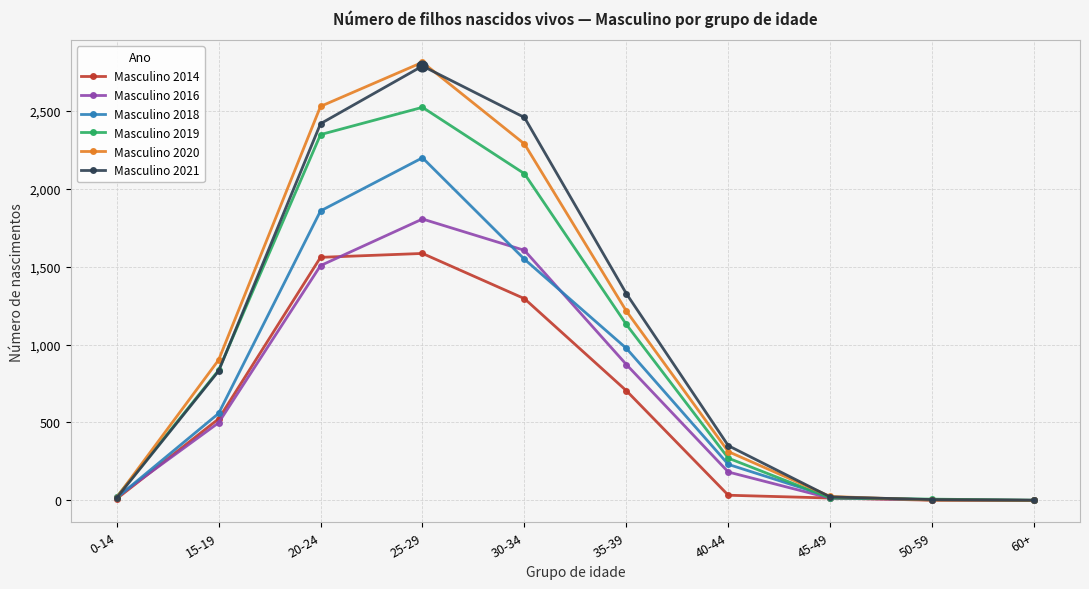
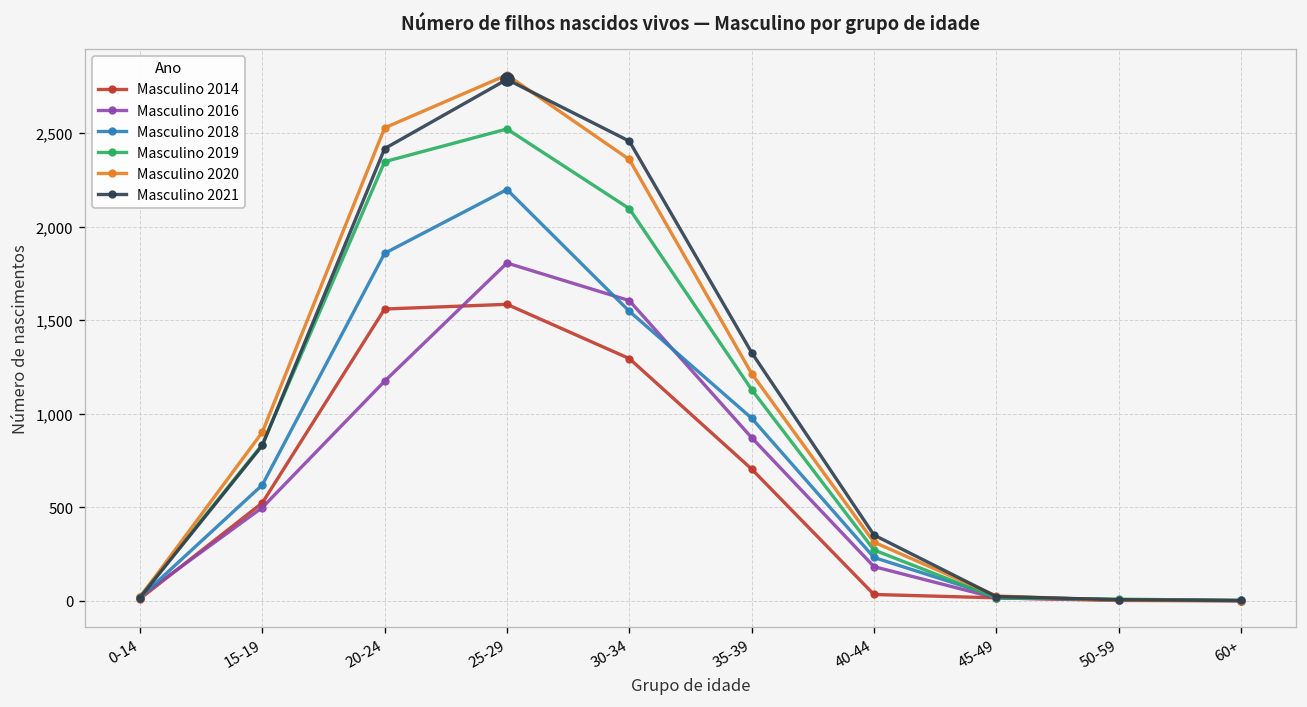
Masculino 2018, 15-19: 560 -> 620
Masculino 2016, 20-24: 1,510 -> 1,170
Masculino 2020, 30-34: 2,290 -> 2,360
